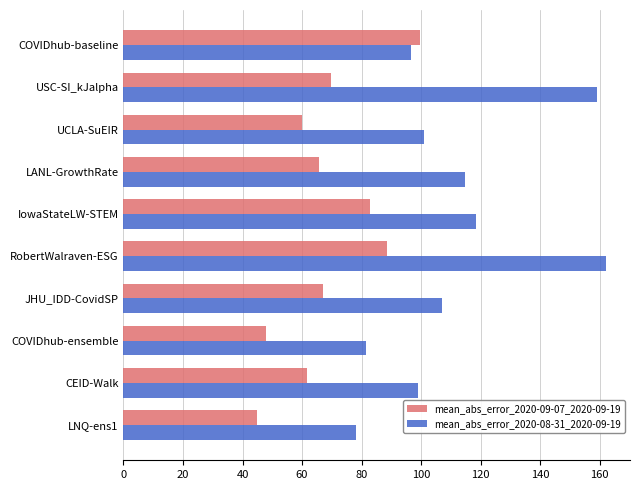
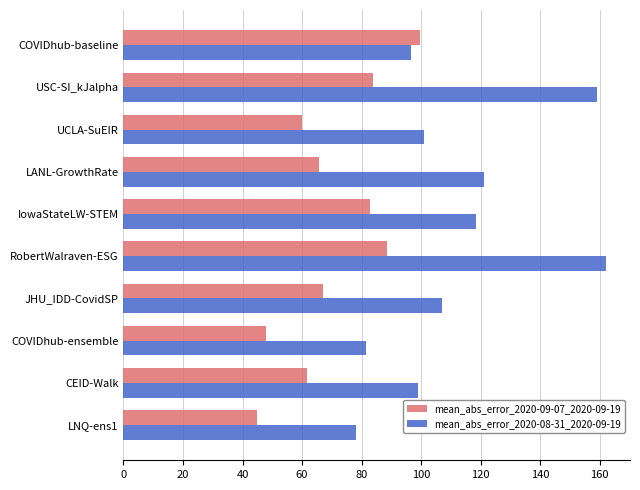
mean_abs_error_2020-09-07_2020-09-19, USC-SI_kJalpha: 70 -> 84
mean_abs_error_2020-08-31_2020-09-19, LANL-GrowthRate: 115 -> 121
